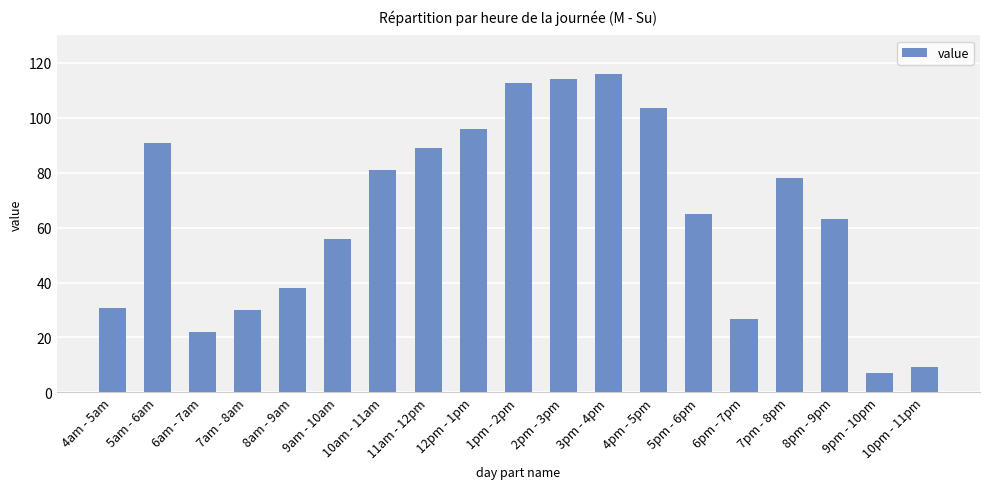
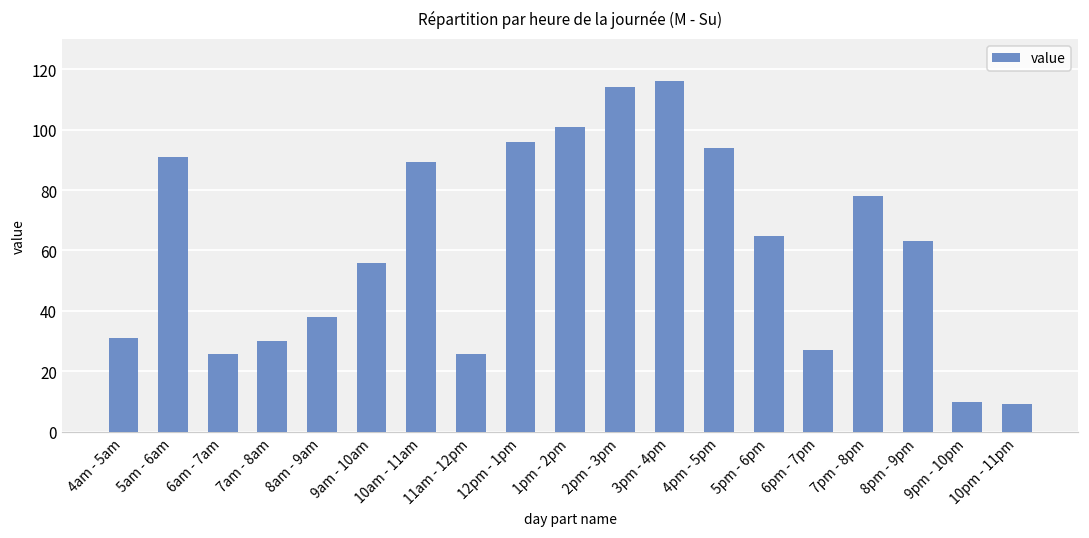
6am - 7am: 22 -> 26
10am - 11am: 81 -> 89
11am - 12pm: 89 -> 26
1pm - 2pm: 113 -> 101
4pm - 5pm: 104 -> 94
9pm - 10pm: 7 -> 10
